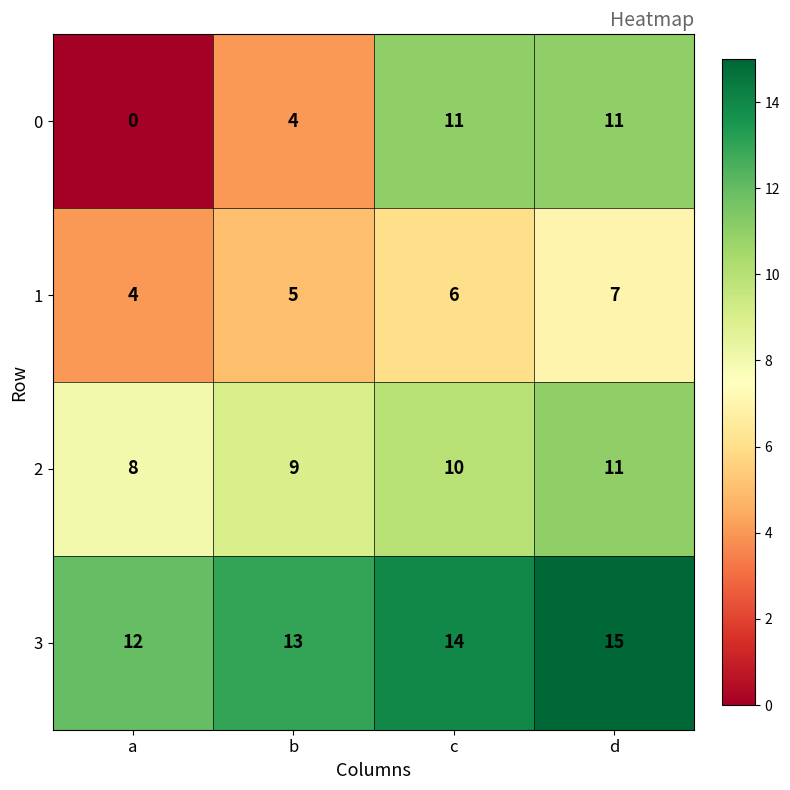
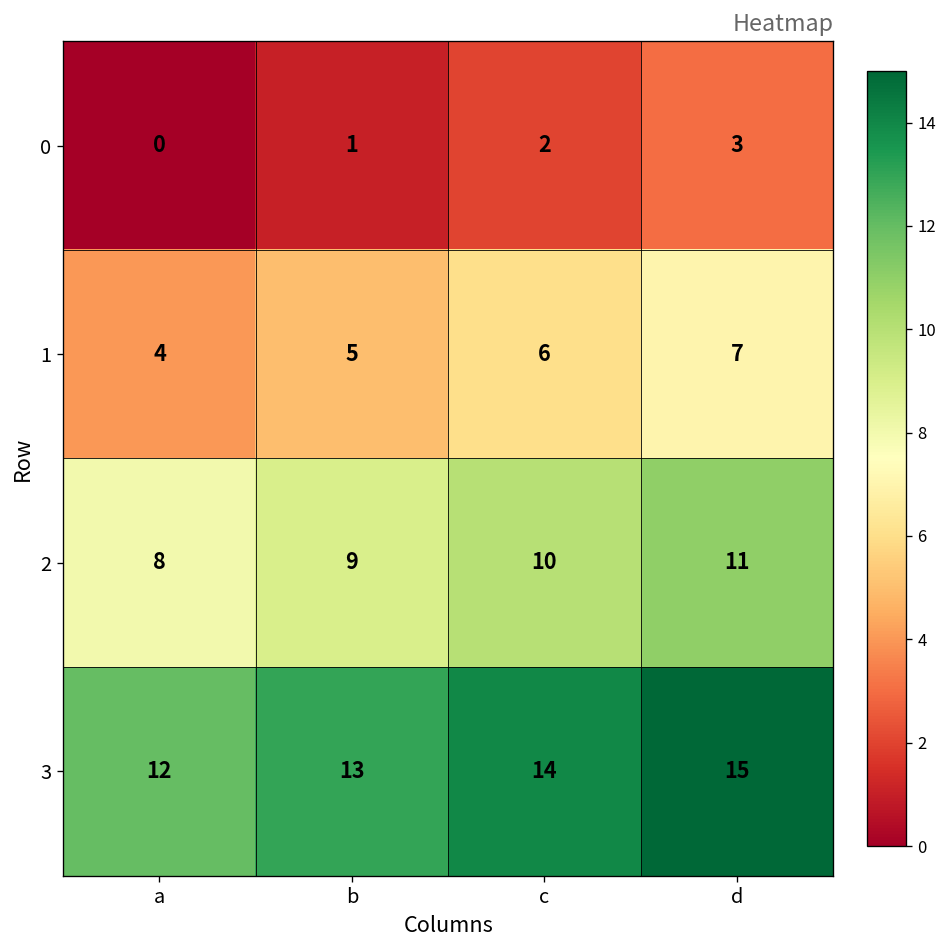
0, b: 4 -> 1
0, c: 11 -> 2
0, d: 11 -> 3
